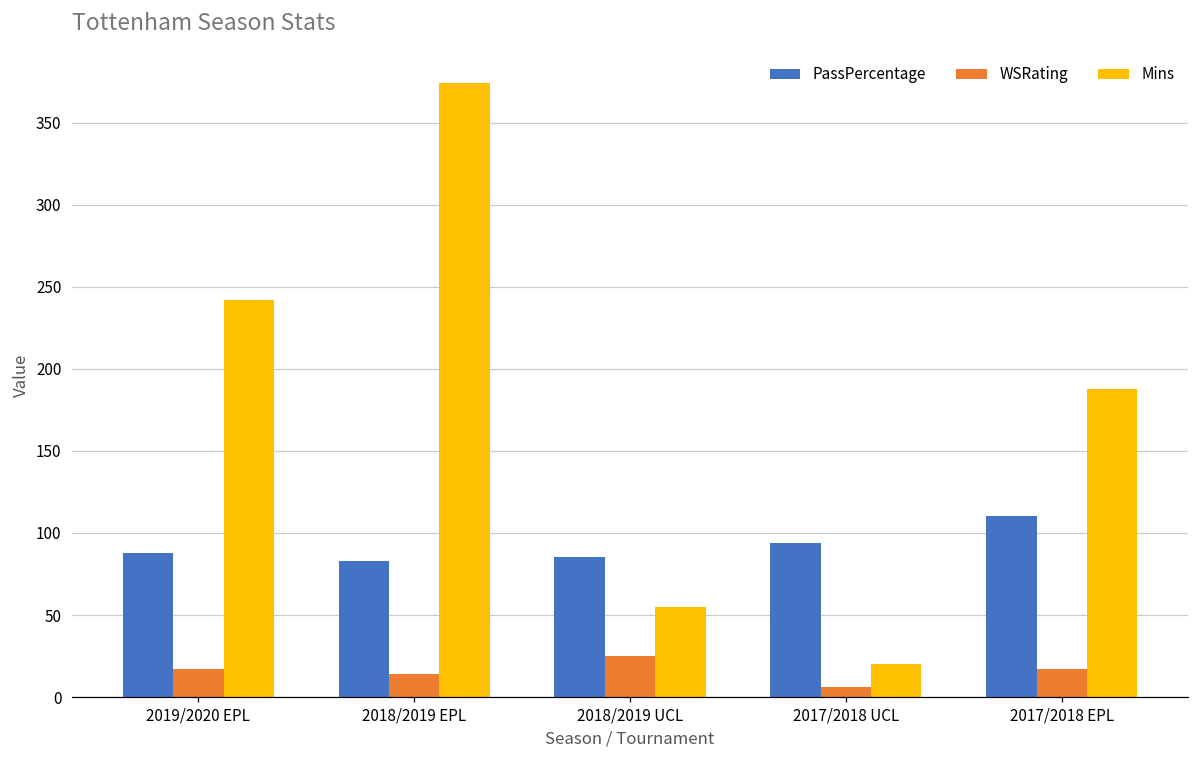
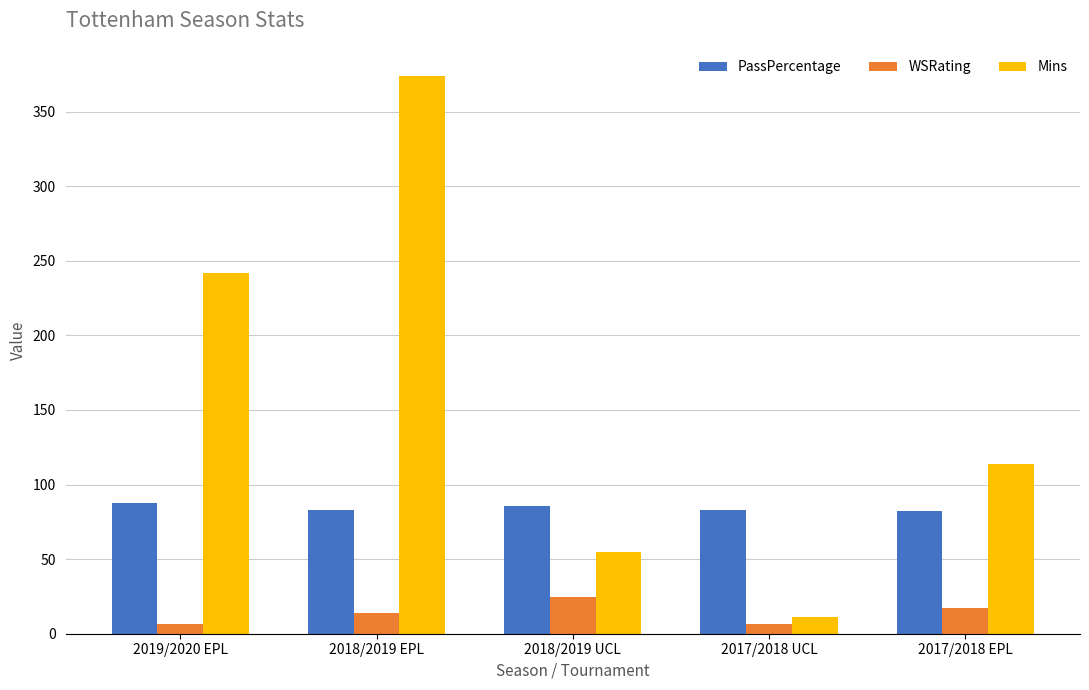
WSRating, 2019/2020 EPL: 17 -> 7
PassPercentage, 2017/2018 UCL: 94 -> 83
Mins, 2017/2018 UCL: 20 -> 11
PassPercentage, 2017/2018 EPL: 110 -> 83
Mins, 2017/2018 EPL: 188 -> 114
